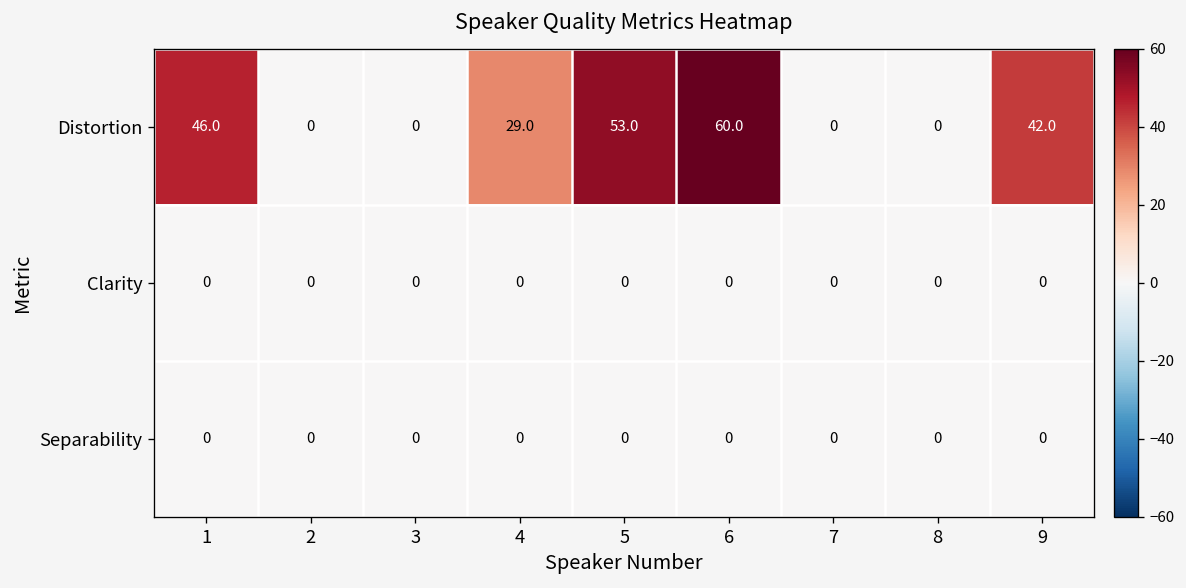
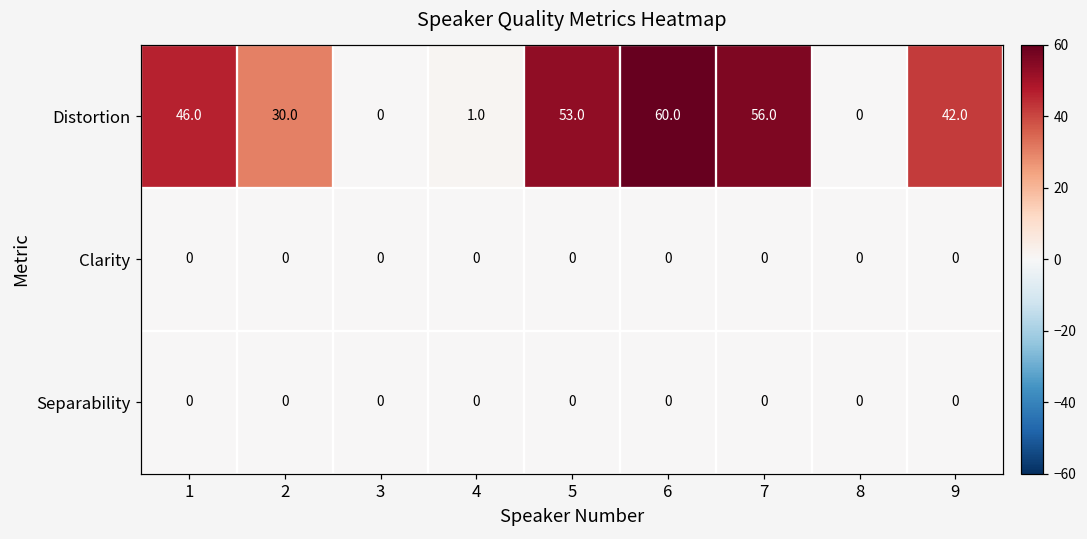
Distortion, 2: 0 -> 30.0
Distortion, 4: 29.0 -> 1.0
Distortion, 7: 0 -> 56.0
